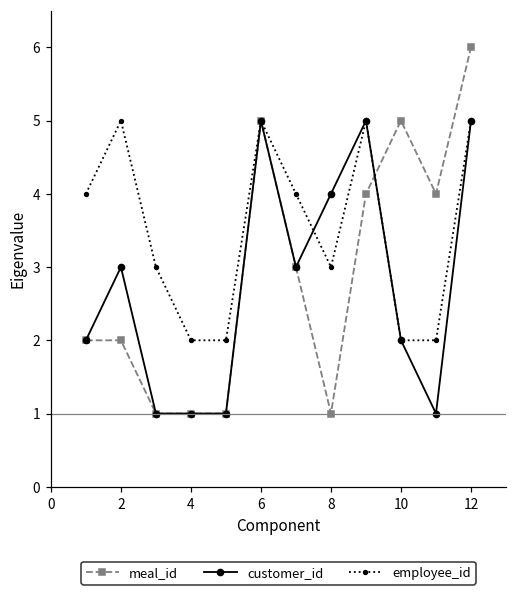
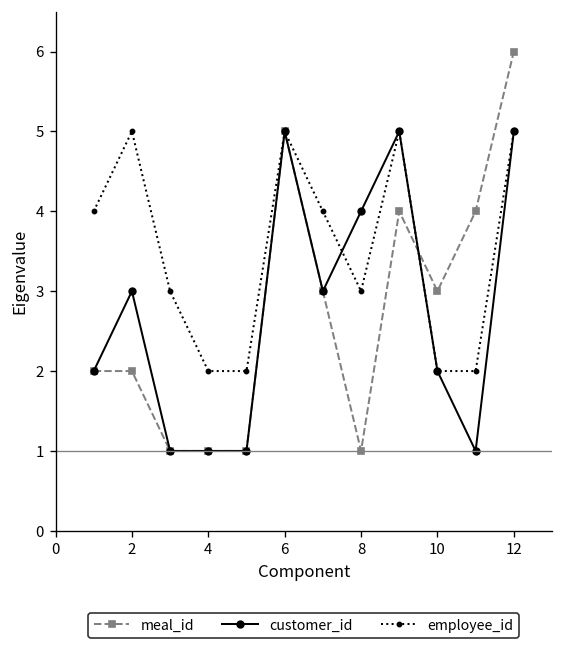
meal_id, 10: 5 -> 3
